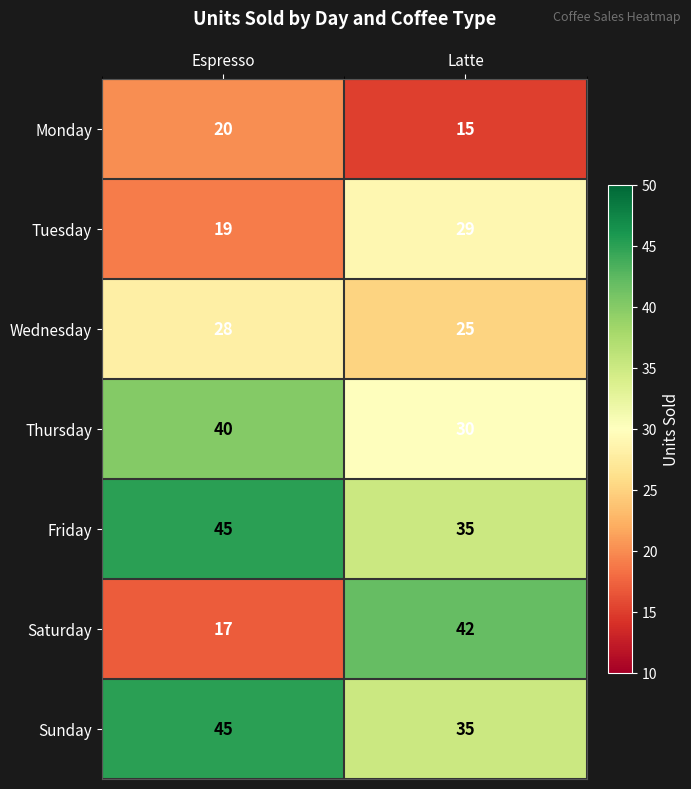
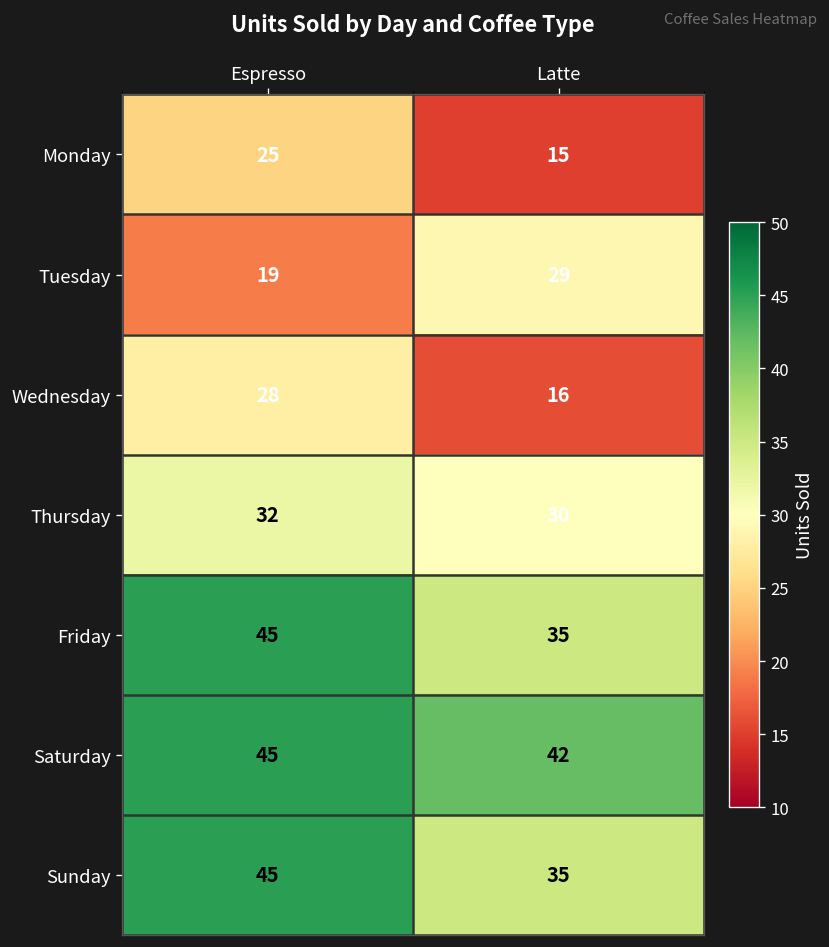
Monday, Espresso: 20 -> 25
Wednesday, Latte: 25 -> 16
Thursday, Espresso: 40 -> 32
Saturday, Espresso: 17 -> 45
